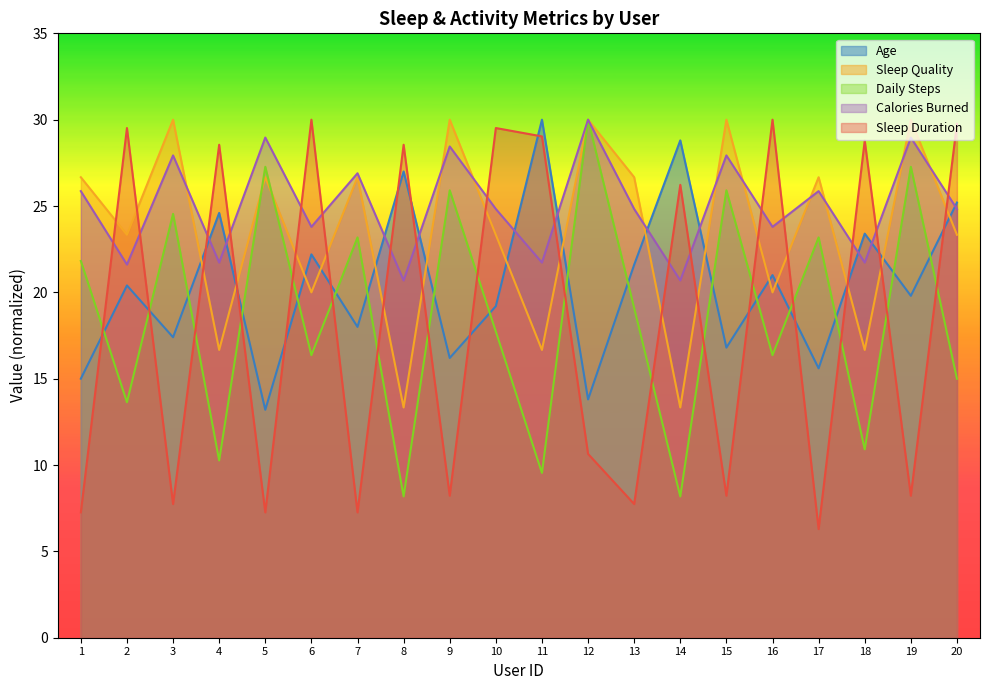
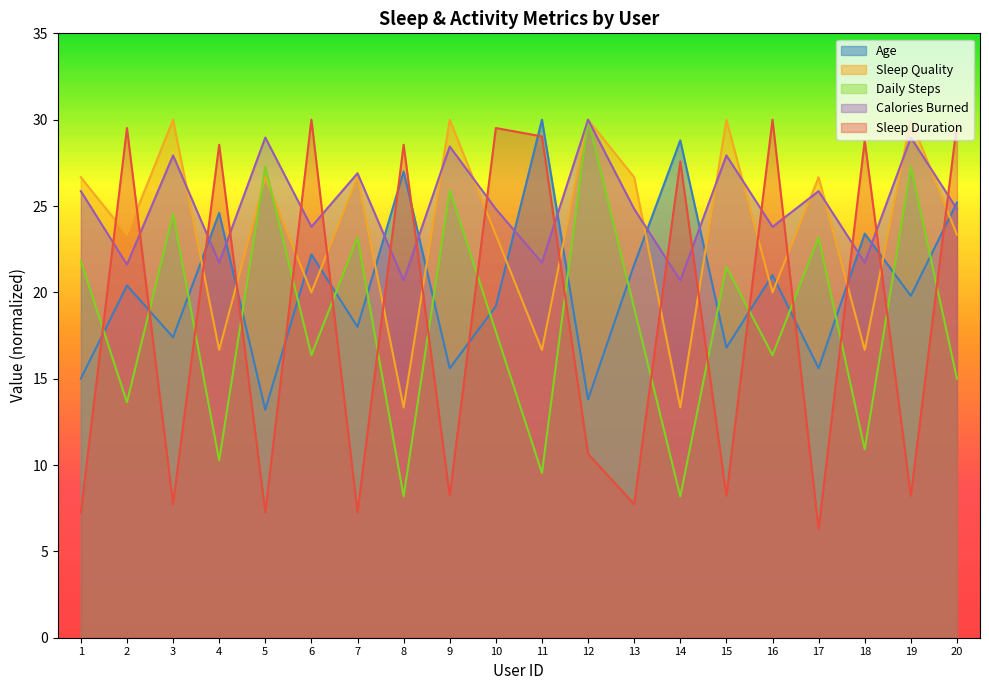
Age, 9: 16.2 -> 15.6
Sleep Duration, 14: 26.2 -> 27.6
Daily Steps, 15: 25.9 -> 21.5
